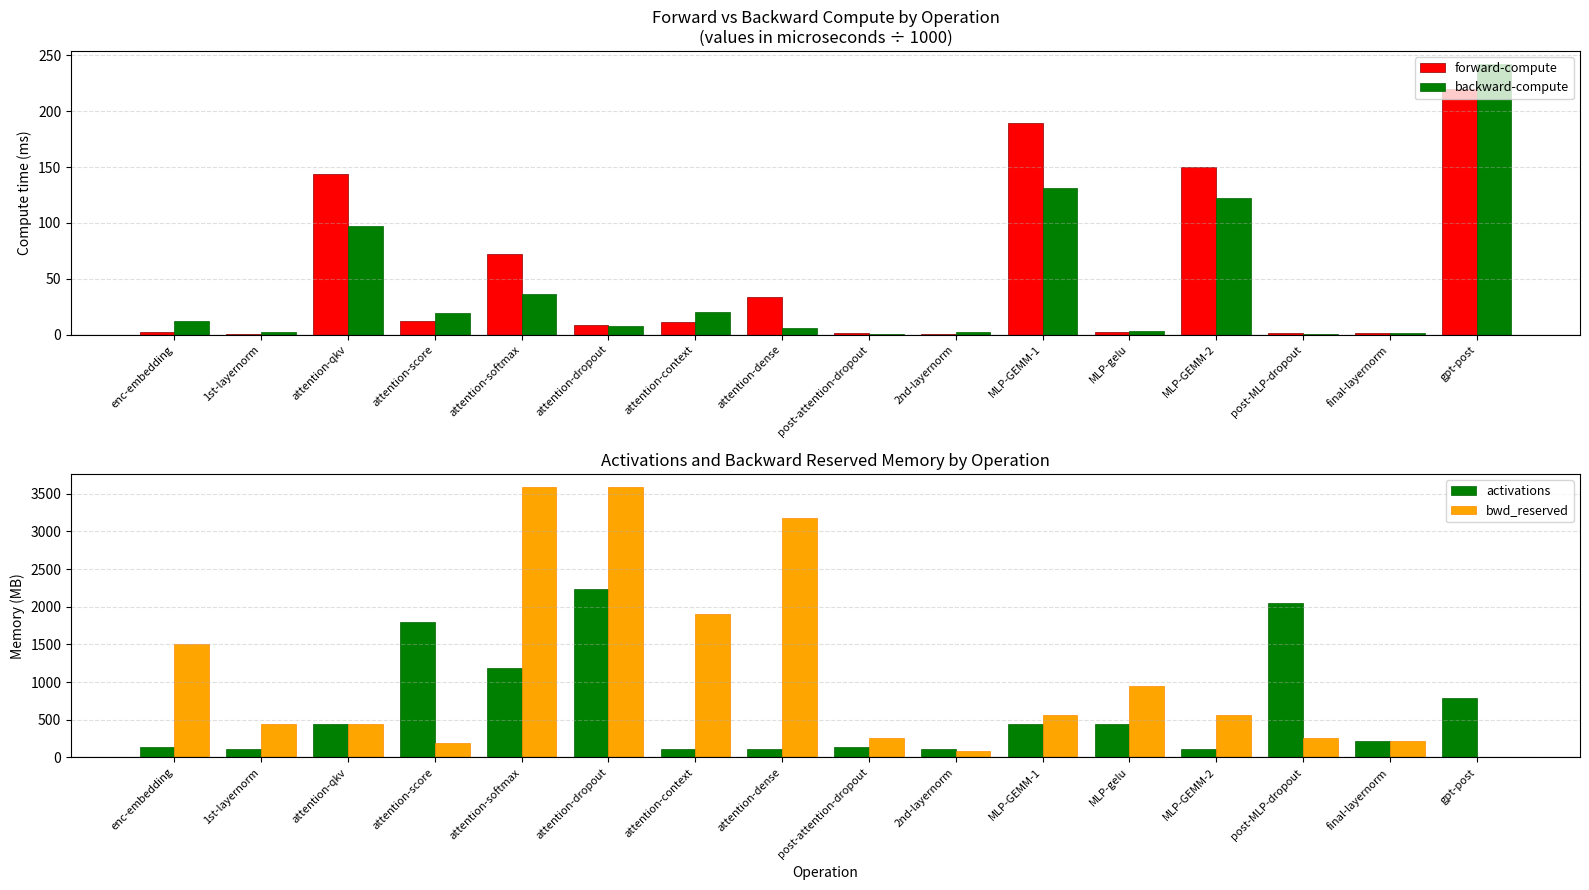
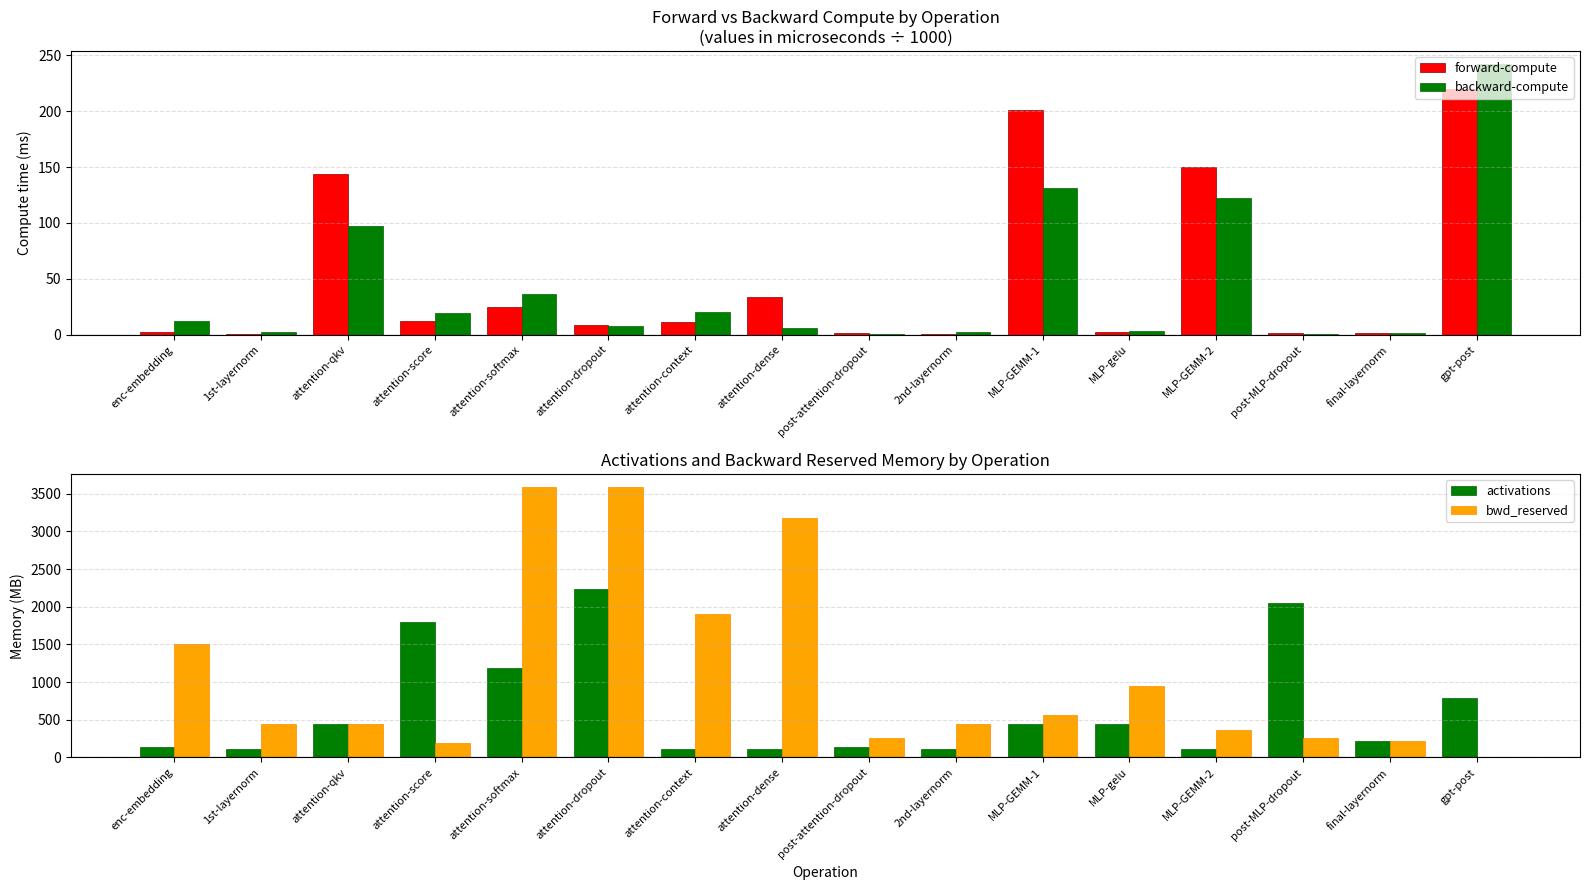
Forward vs Backward Compute by Operation (values in microseconds ÷ 1000), forward-compute, attention-softmax: 72 -> 25
Forward vs Backward Compute by Operation (values in microseconds ÷ 1000), forward-compute, MLP-GEMM-1: 189 -> 201
Activations and Backward Reserved Memory by Operation, bwd_reserved, 2nd-layernorm: 100 -> 400
Activations and Backward Reserved Memory by Operation, bwd_reserved, MLP-GEMM-2: 600 -> 400
